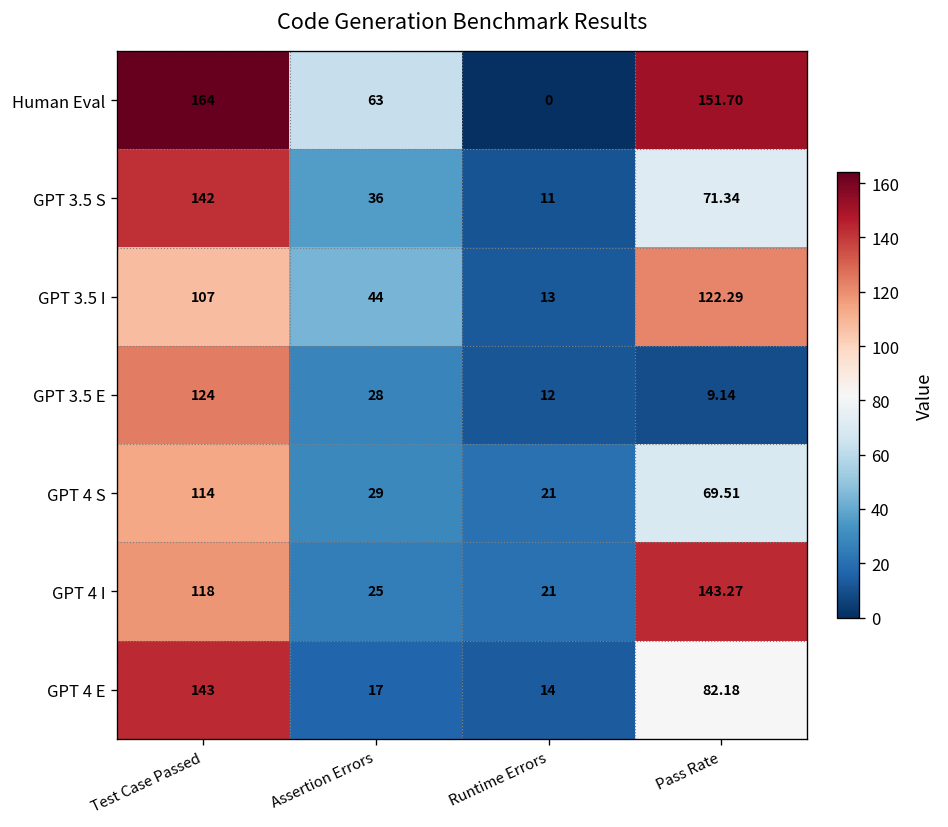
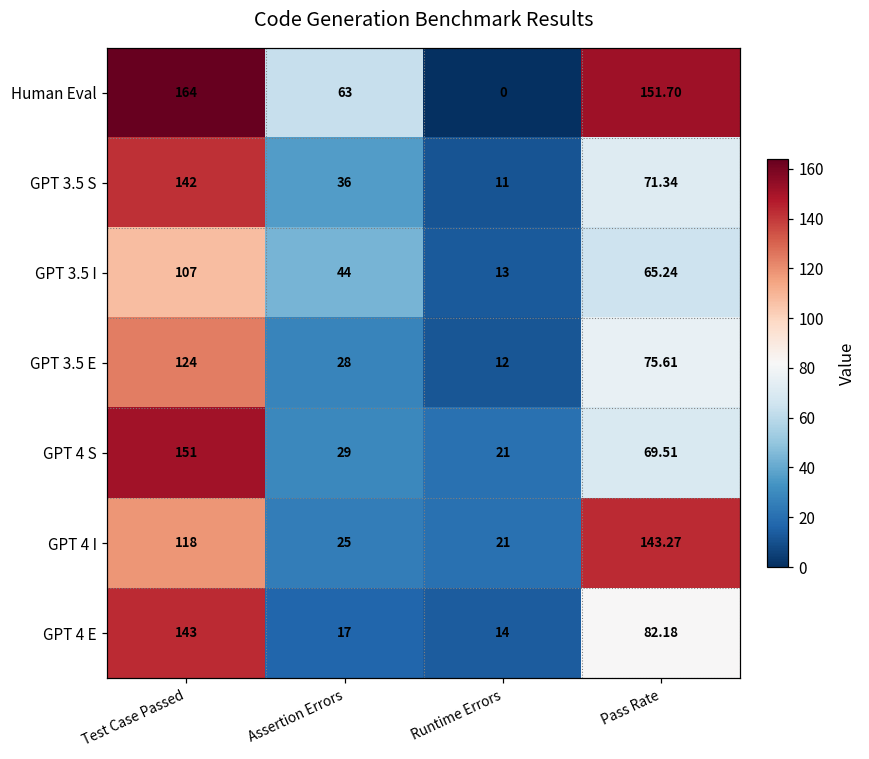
GPT 3.5 I, Pass Rate: 122.29 -> 65.24
GPT 3.5 E, Pass Rate: 9.14 -> 75.61
GPT 4 S, Test Case Passed: 114 -> 151
